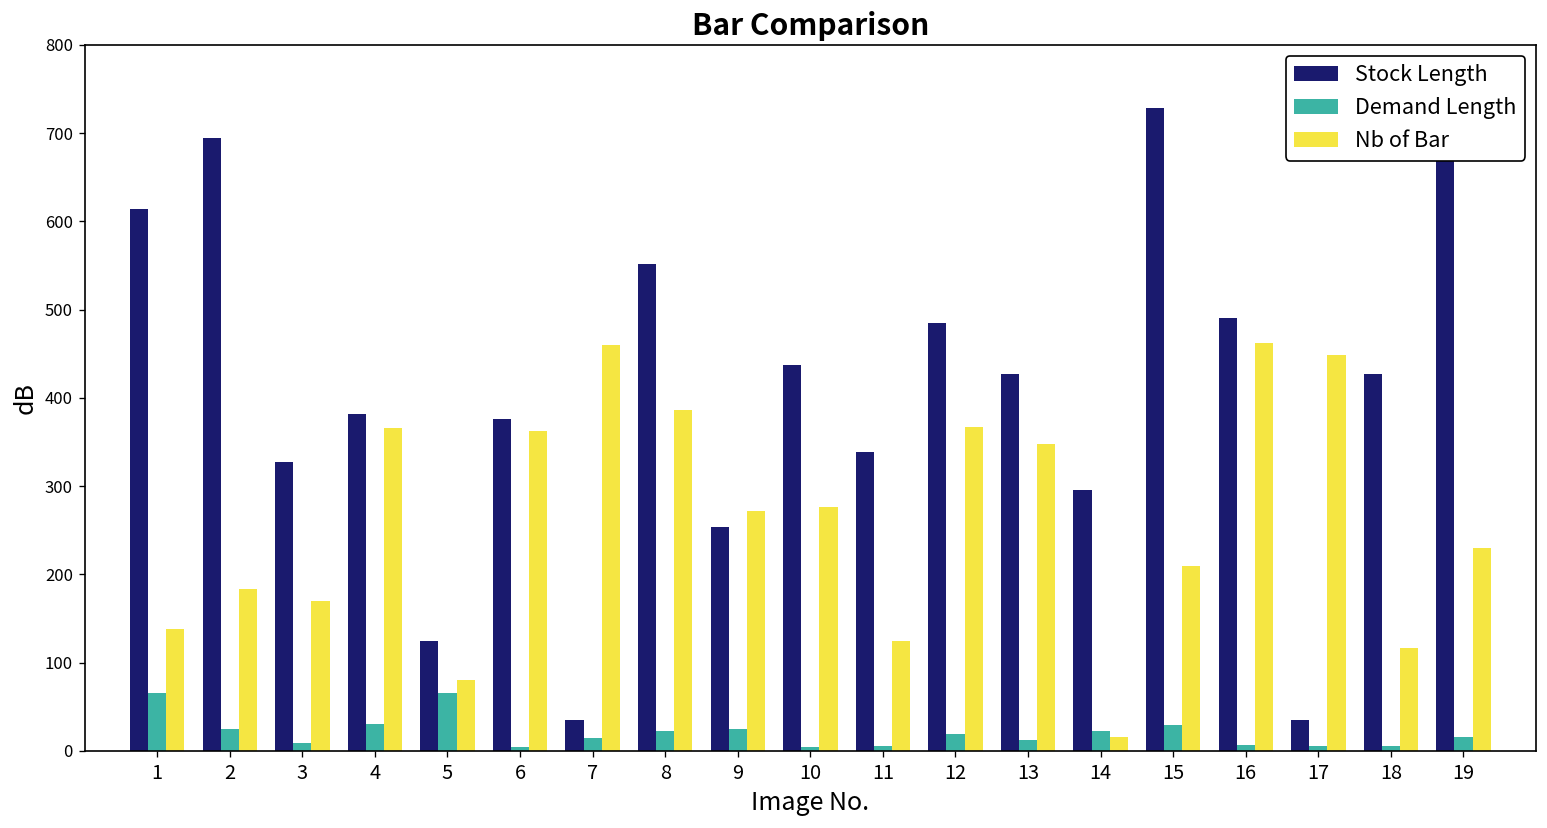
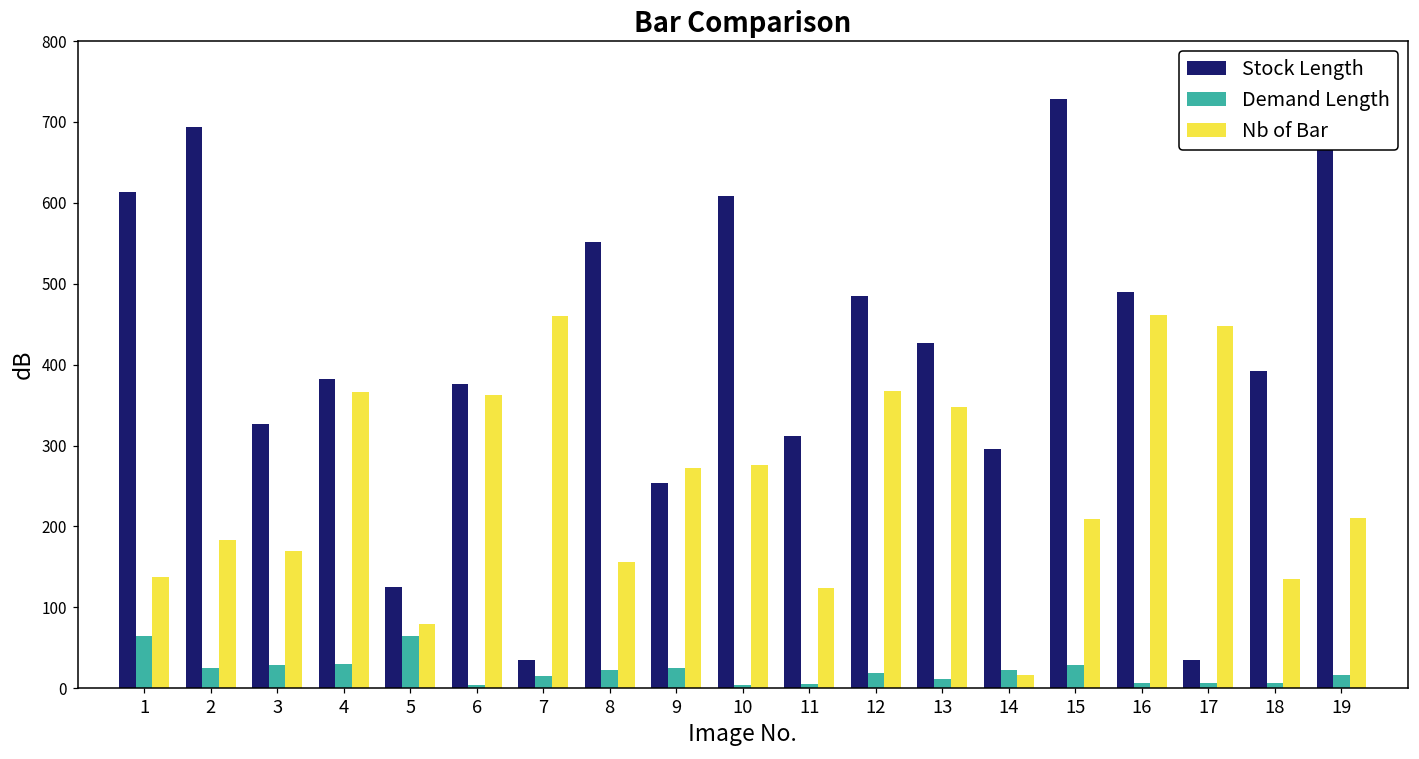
Demand Length, 3: 10 -> 30
Nb of Bar, 8: 390 -> 160
Stock Length, 10: 440 -> 610
Stock Length, 11: 340 -> 310
Stock Length, 18: 430 -> 390
Nb of Bar, 18: 120 -> 140
Nb of Bar, 19: 230 -> 210
